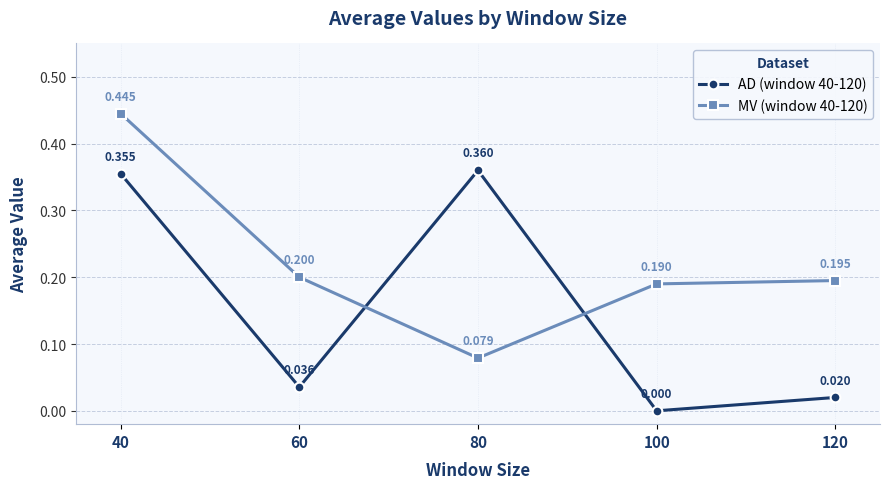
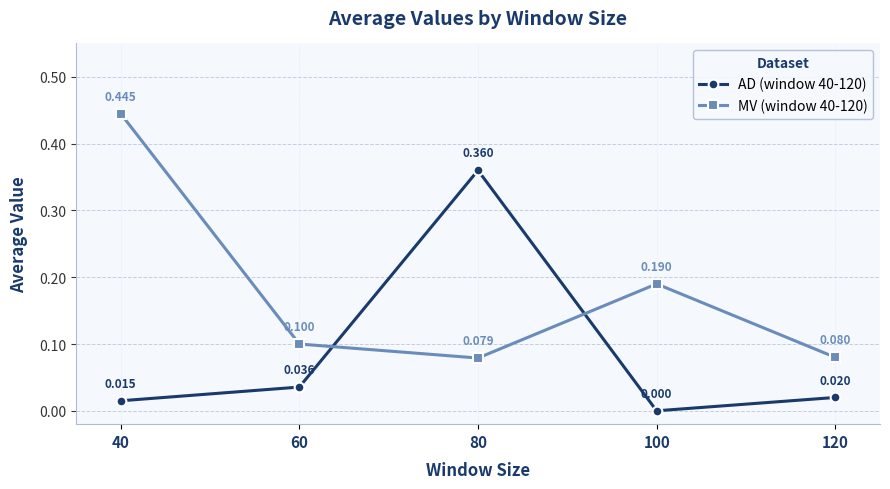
AD (window 40-120), 40: 0.355 -> 0.015
MV (window 40-120), 60: 0.200 -> 0.100
MV (window 40-120), 120: 0.195 -> 0.080
